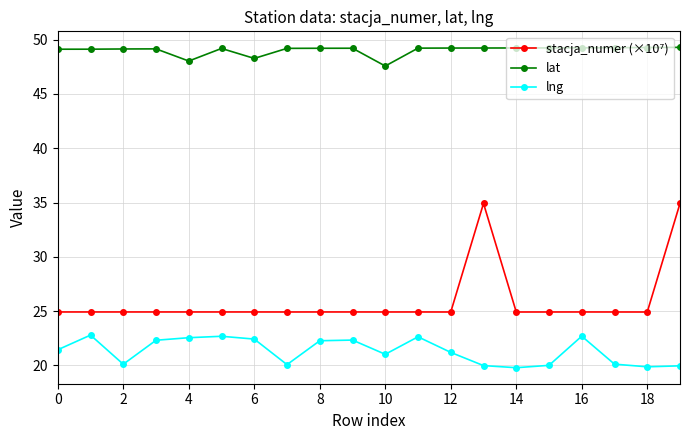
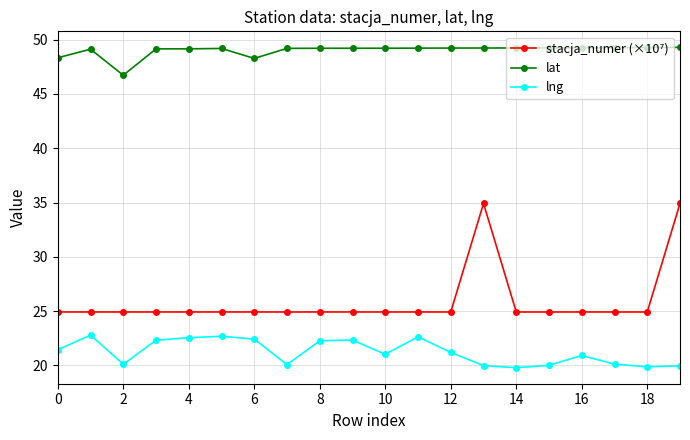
lat, 0: 49.1 -> 48.3
lat, 2: 49.1 -> 46.7
lat, 4: 48.0 -> 49.2
lat, 10: 47.6 -> 49.2
lng, 16: 22.7 -> 20.9
